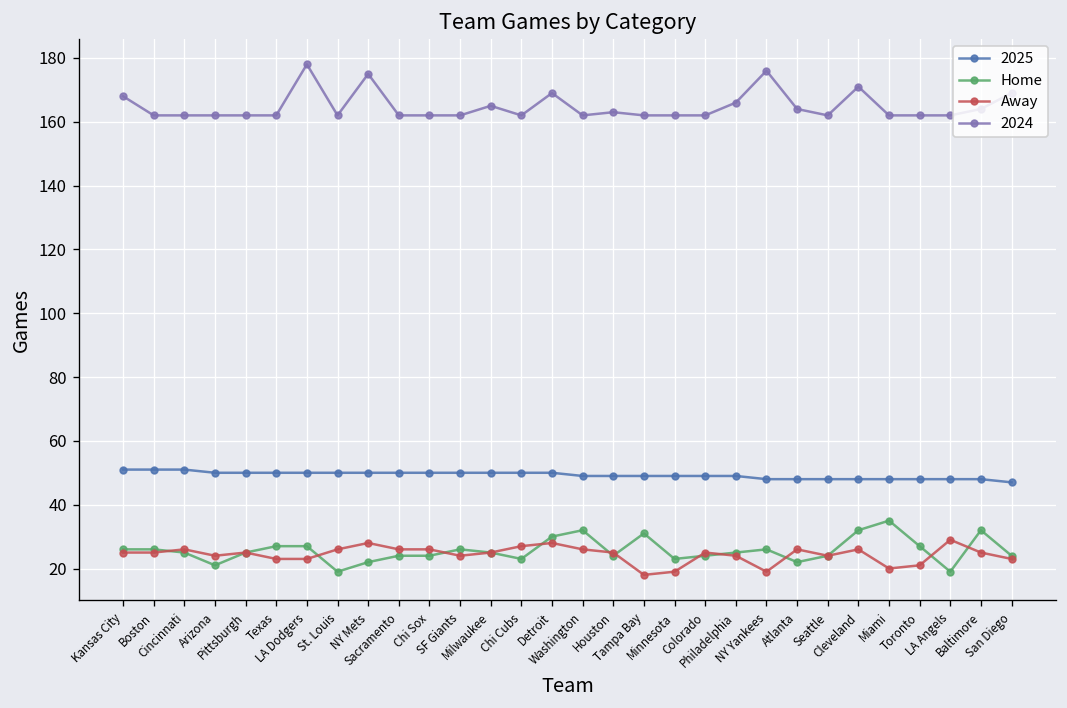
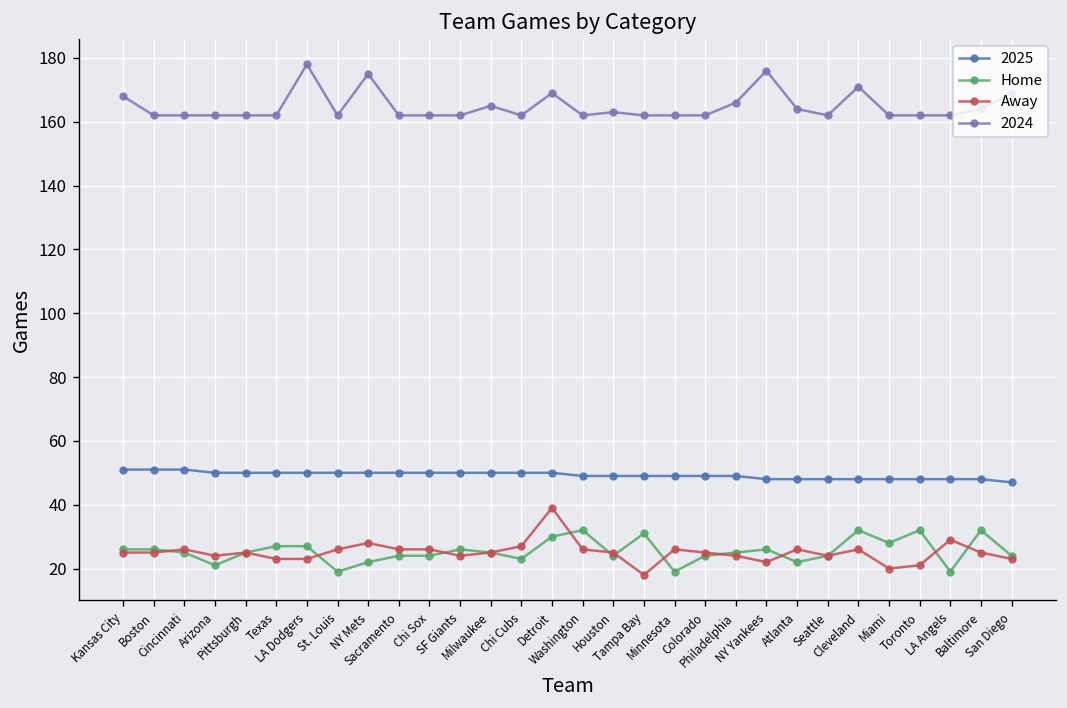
Away, Detroit: 28 -> 39
Home, Minnesota: 23 -> 19
Away, Minnesota: 19 -> 26
Away, NY Yankees: 19 -> 22
Home, Miami: 35 -> 28
Home, Toronto: 27 -> 32
